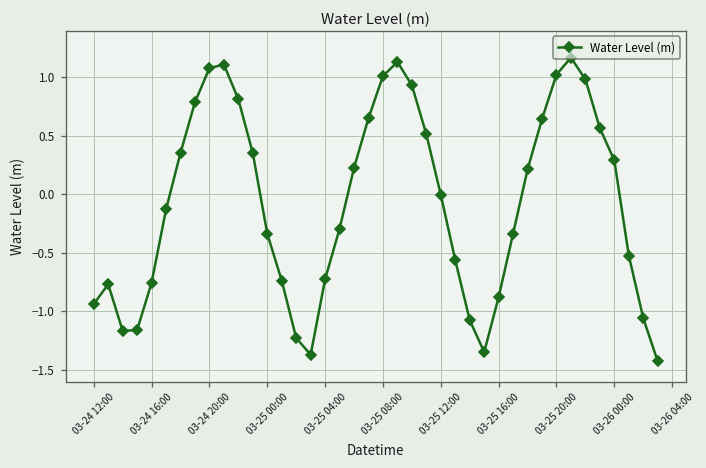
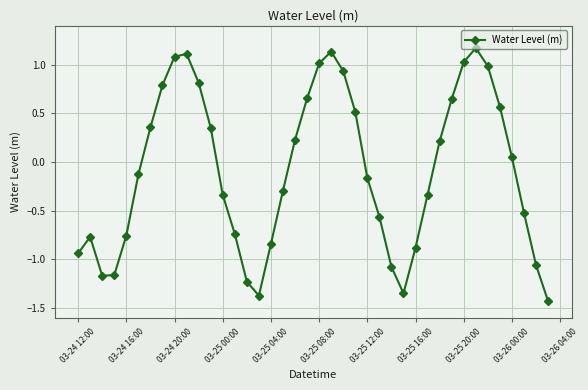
03-25 04:00: -0.7 -> -0.8
03-25 12:00: 0.0 -> -0.2
03-26 00:00: 0.3 -> 0.0
